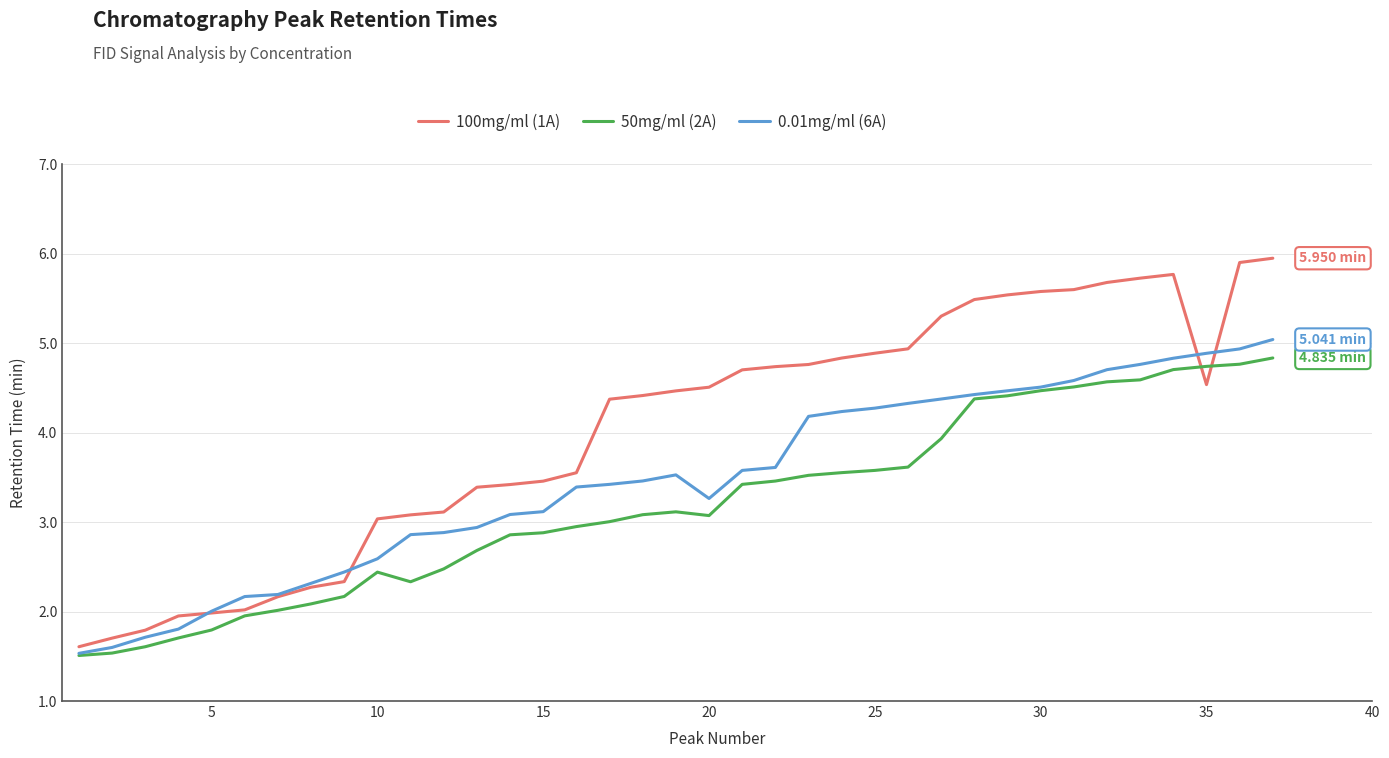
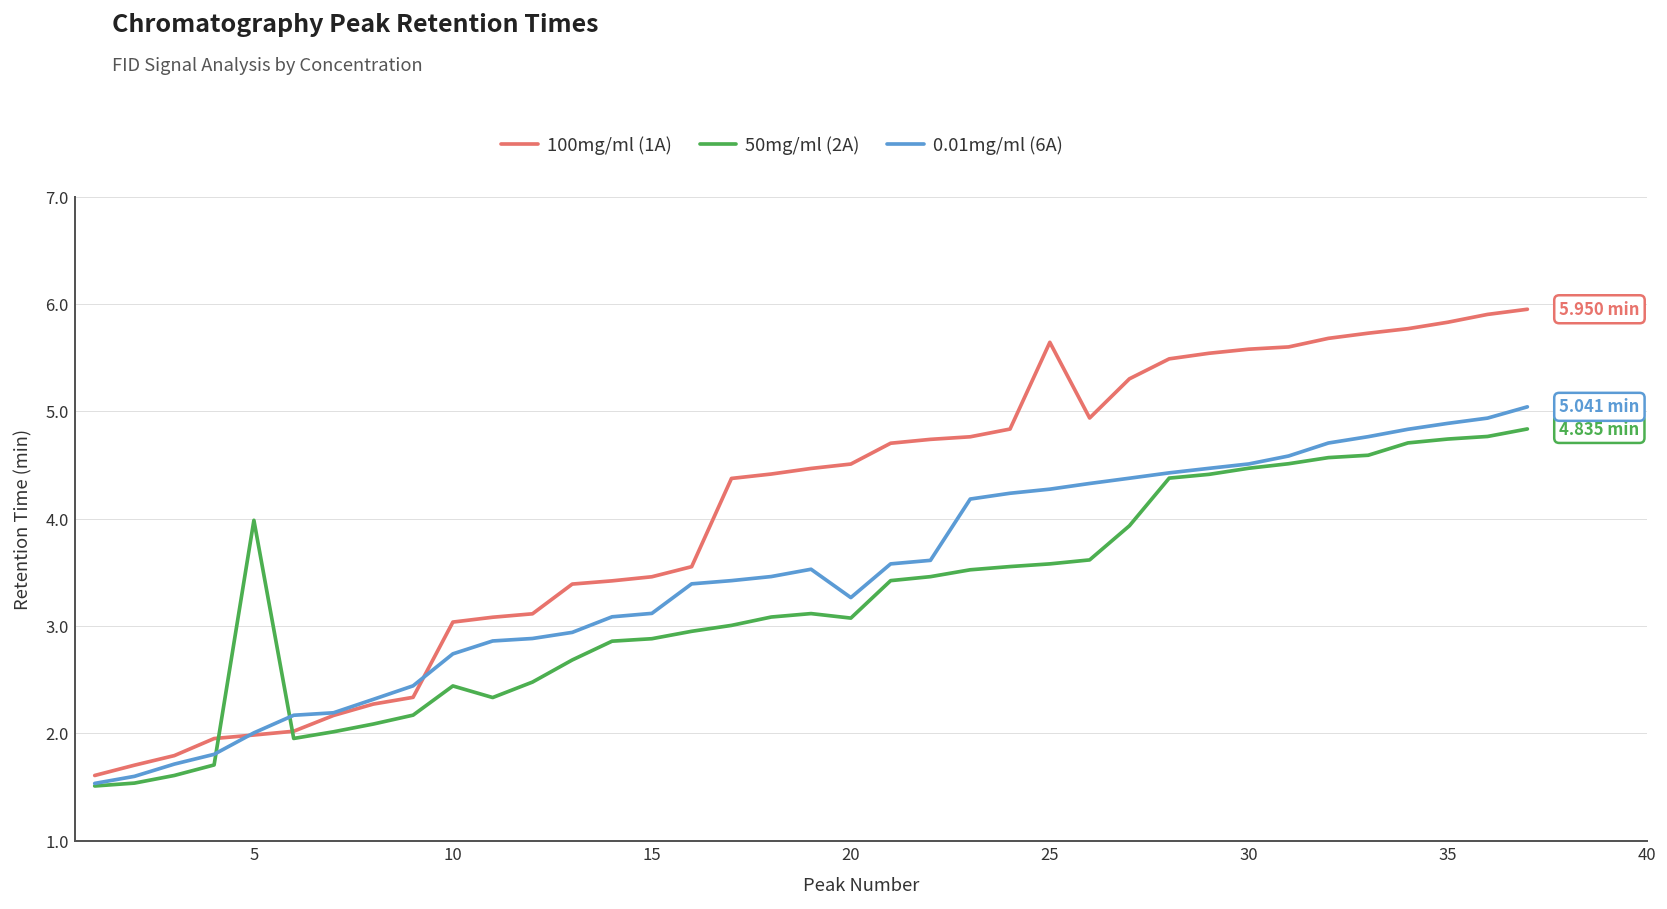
50mg/ml (2A), 5: 1.8 -> 4.0
0.01mg/ml (6A), 10: 2.6 -> 2.7
100mg/ml (1A), 25: 4.9 -> 5.6
100mg/ml (1A), 35: 4.5 -> 5.8
